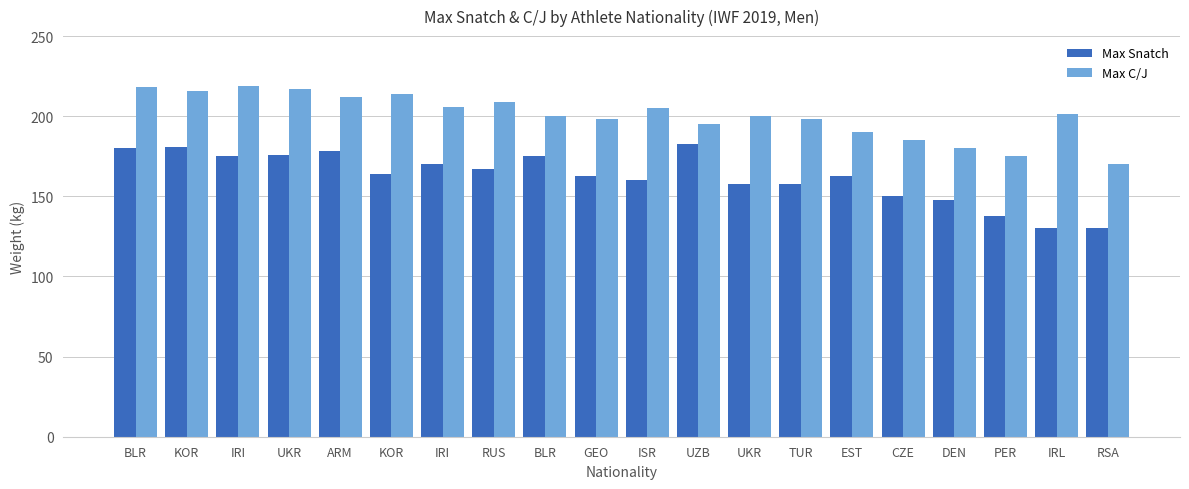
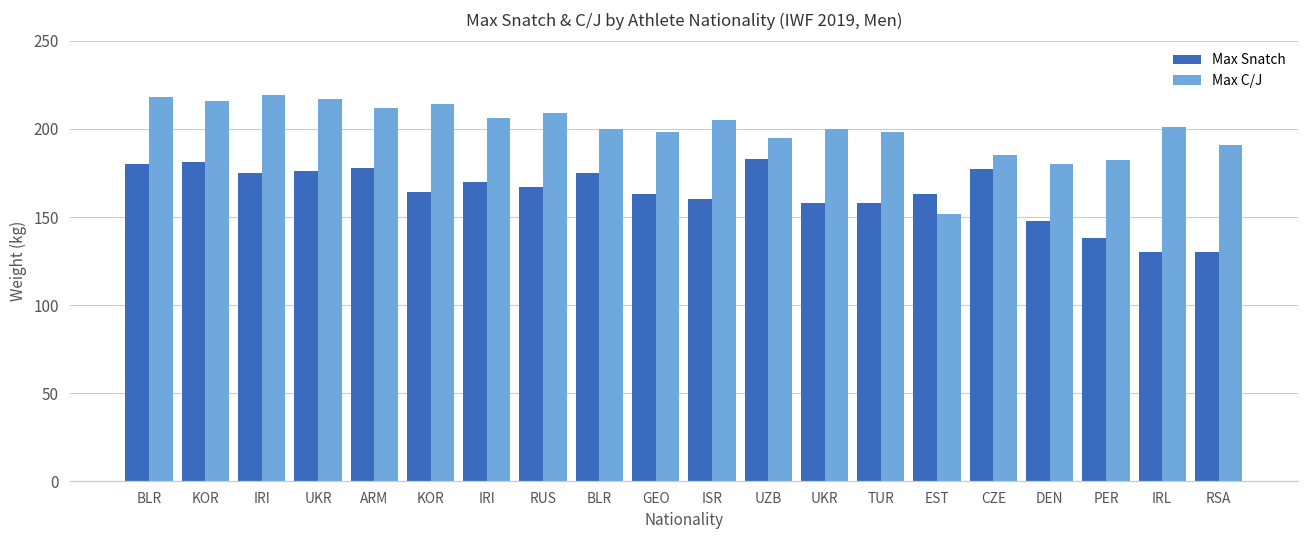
Max C/J, EST: 190 -> 152
Max Snatch, CZE: 150 -> 178
Max C/J, PER: 175 -> 183
Max C/J, RSA: 170 -> 191
